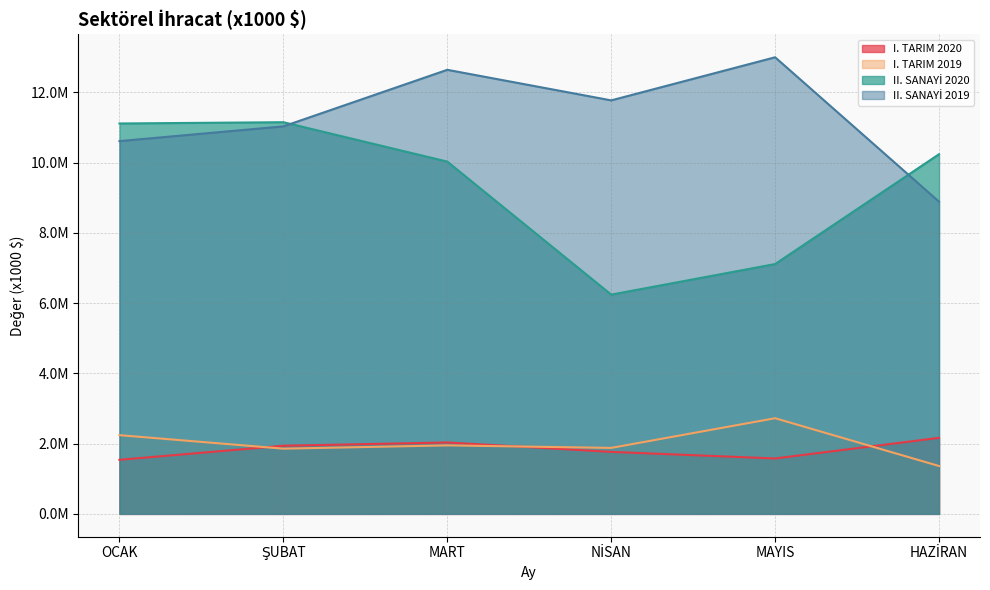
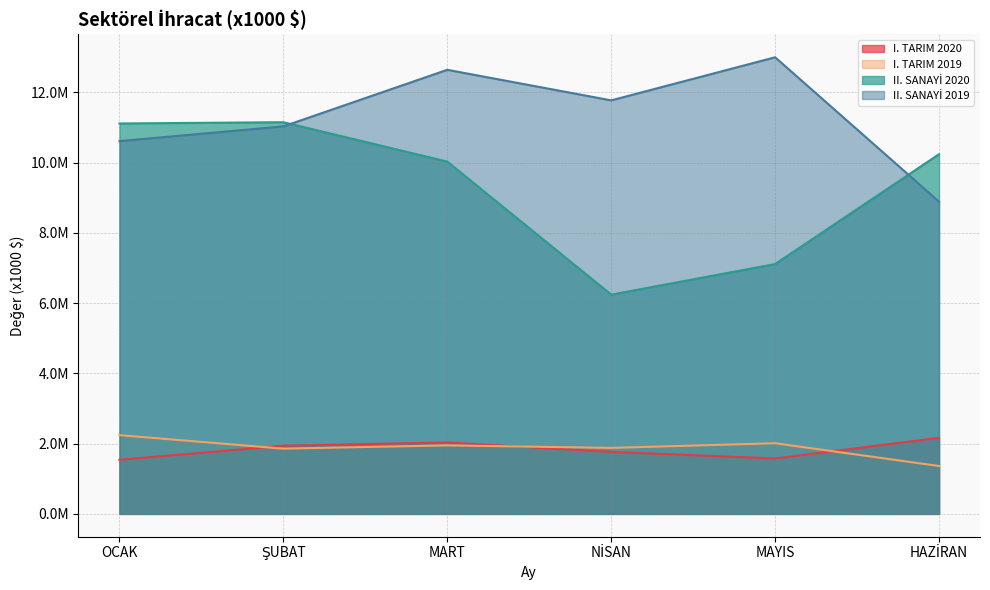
I. TARIM 2019, MAYIS: 2700000 -> 2000000
